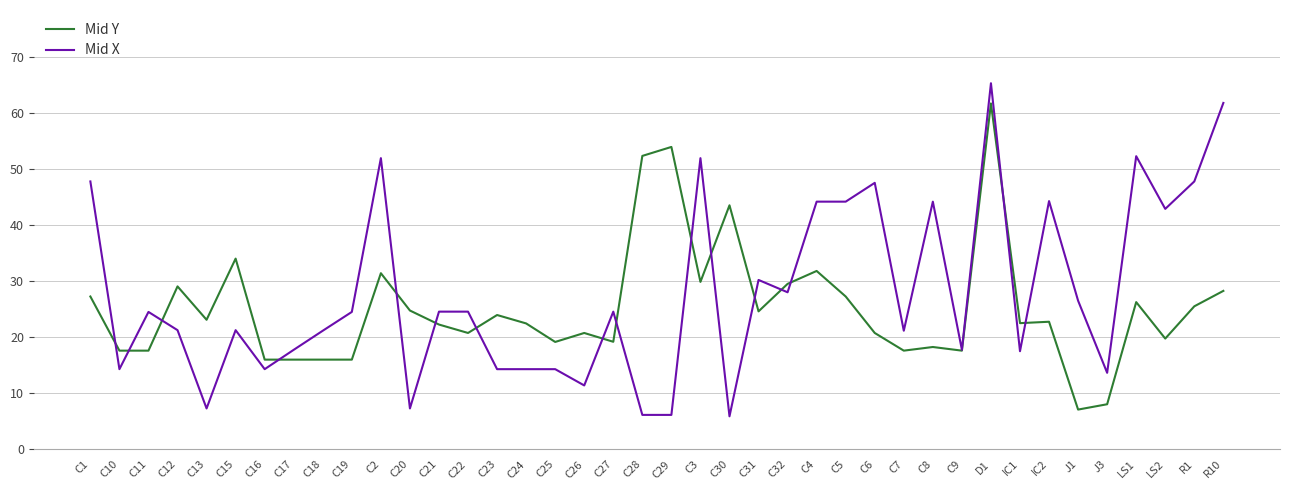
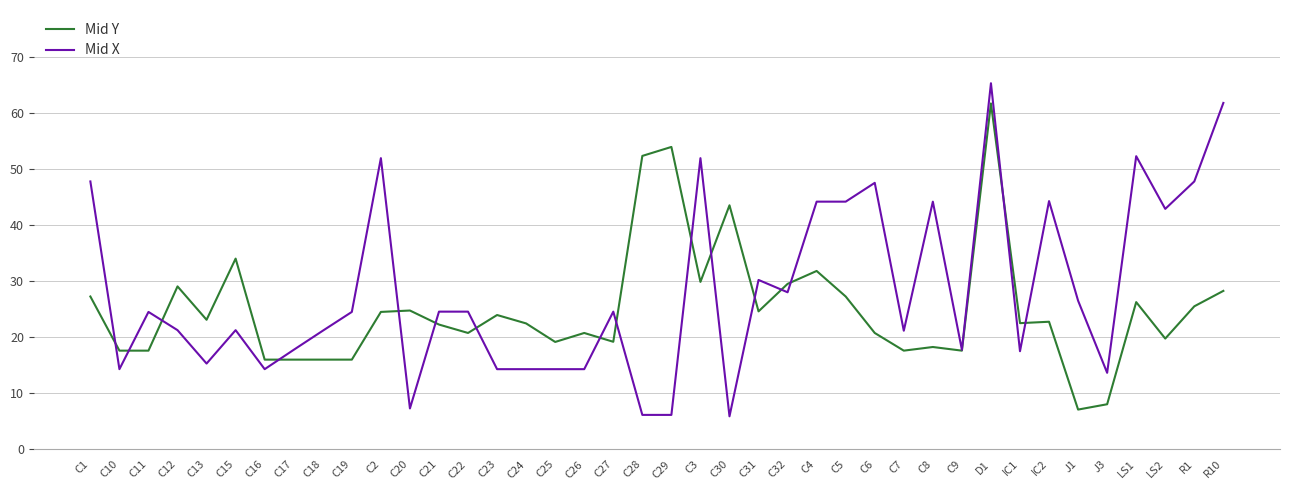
Mid X, C13: 7 -> 15
Mid Y, C2: 31 -> 25
Mid X, C26: 11 -> 14
